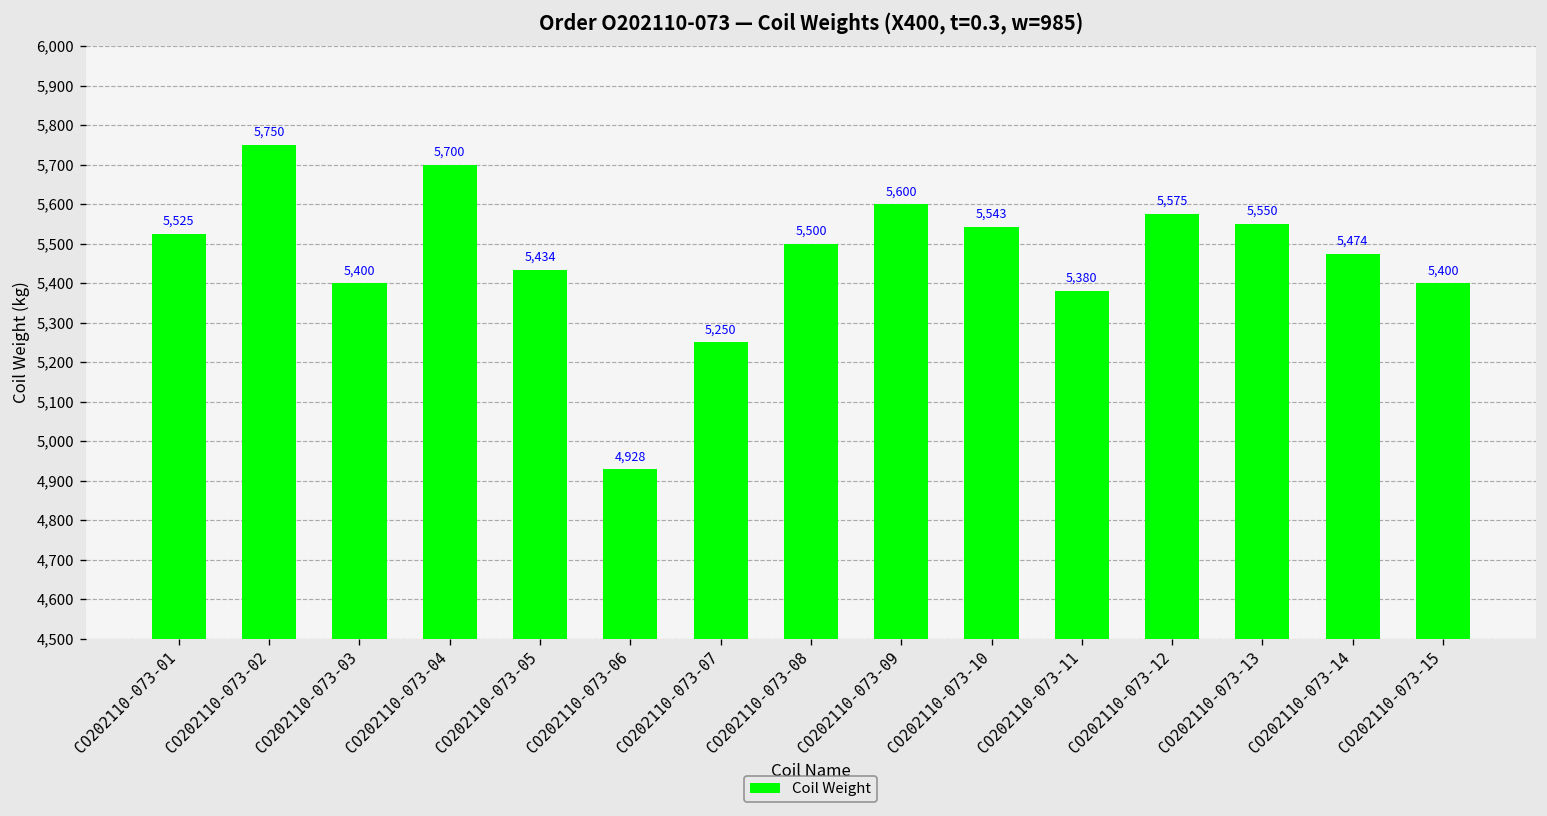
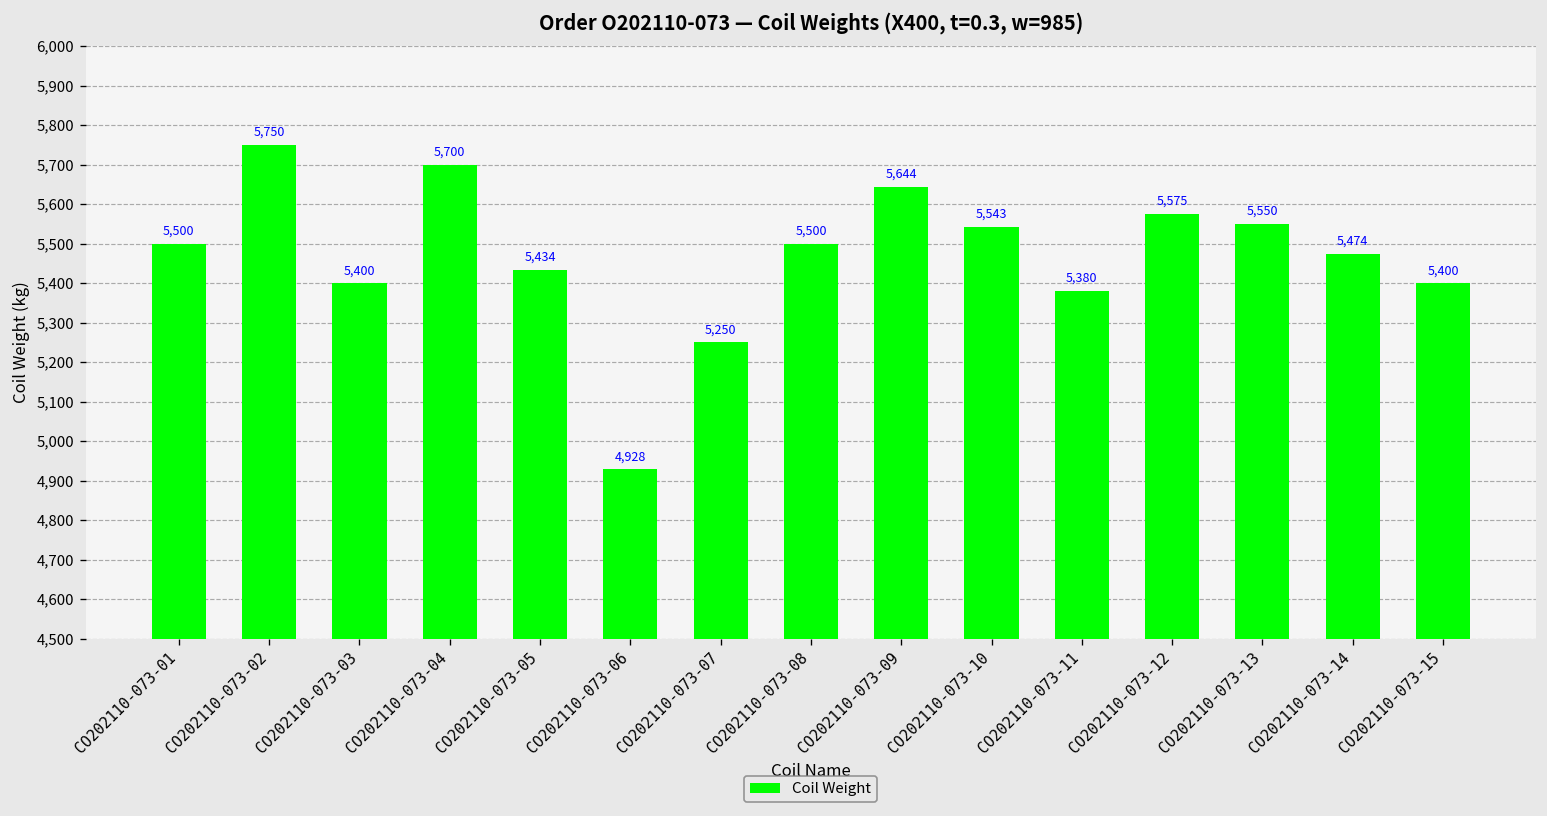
CO202110-073-01: 5,525 -> 5,500
CO202110-073-09: 5,600 -> 5,644
